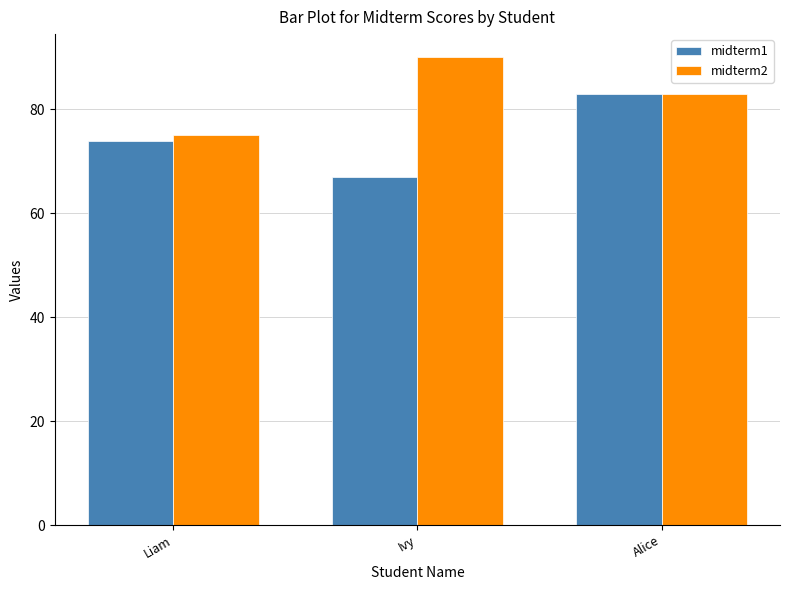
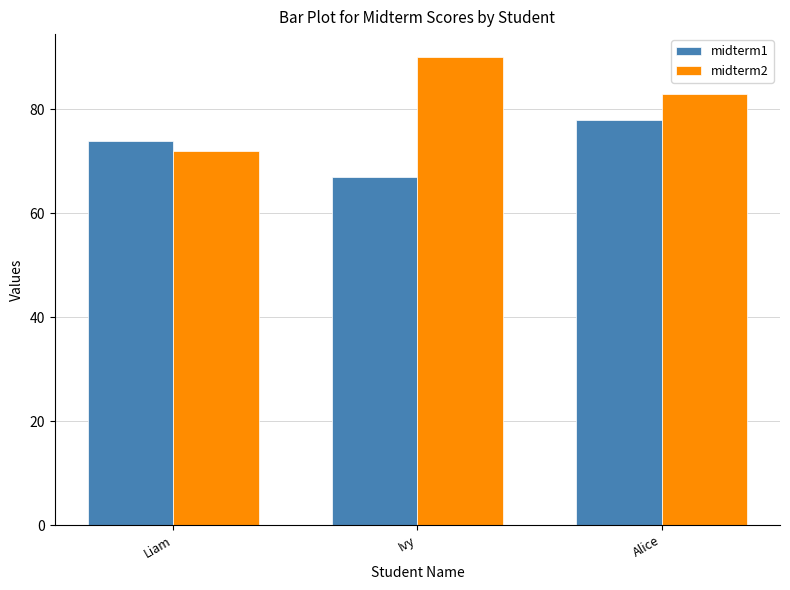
midterm2, Liam: 75 -> 72
midterm1, Alice: 83 -> 78
